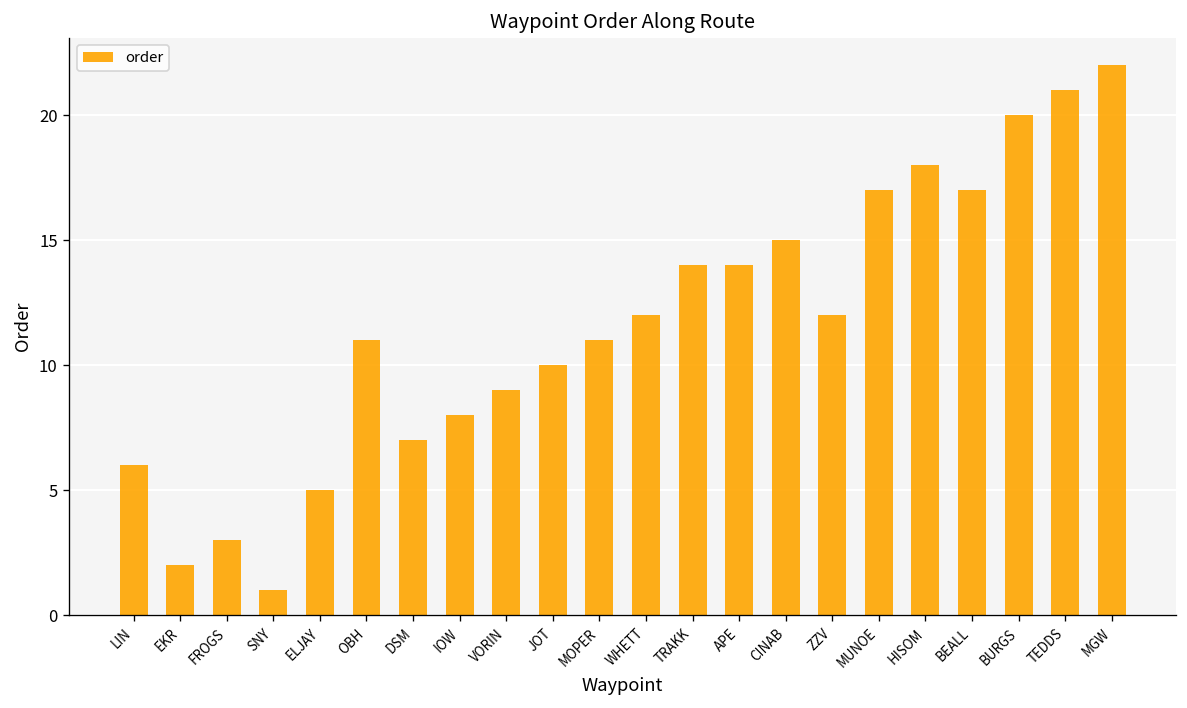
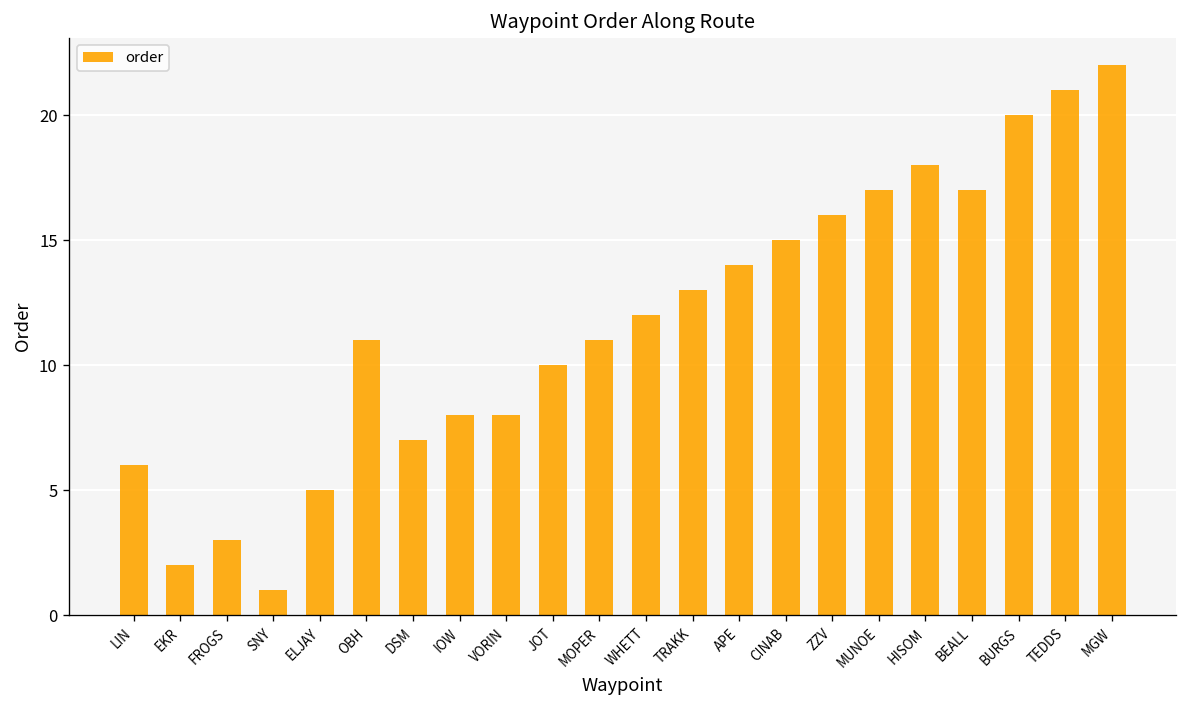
VORIN: 9 -> 8
TRAKK: 14 -> 13
ZZV: 12 -> 16
